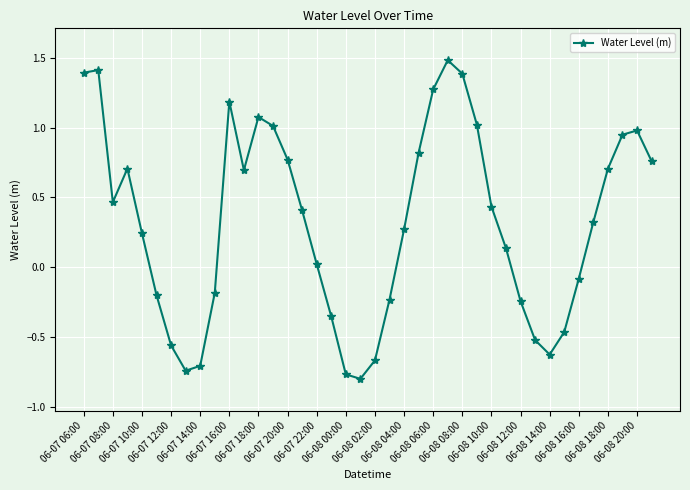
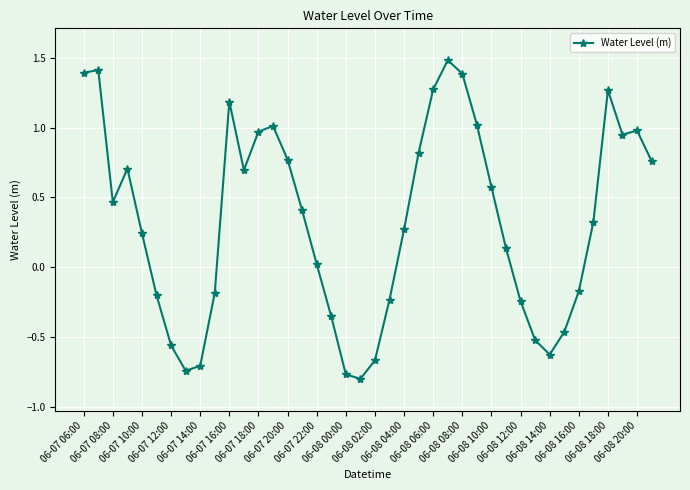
06-07 18:00: 1.08 -> 0.97
06-08 10:00: 0.43 -> 0.57
06-08 16:00: -0.08 -> -0.17
06-08 18:00: 0.71 -> 1.27
